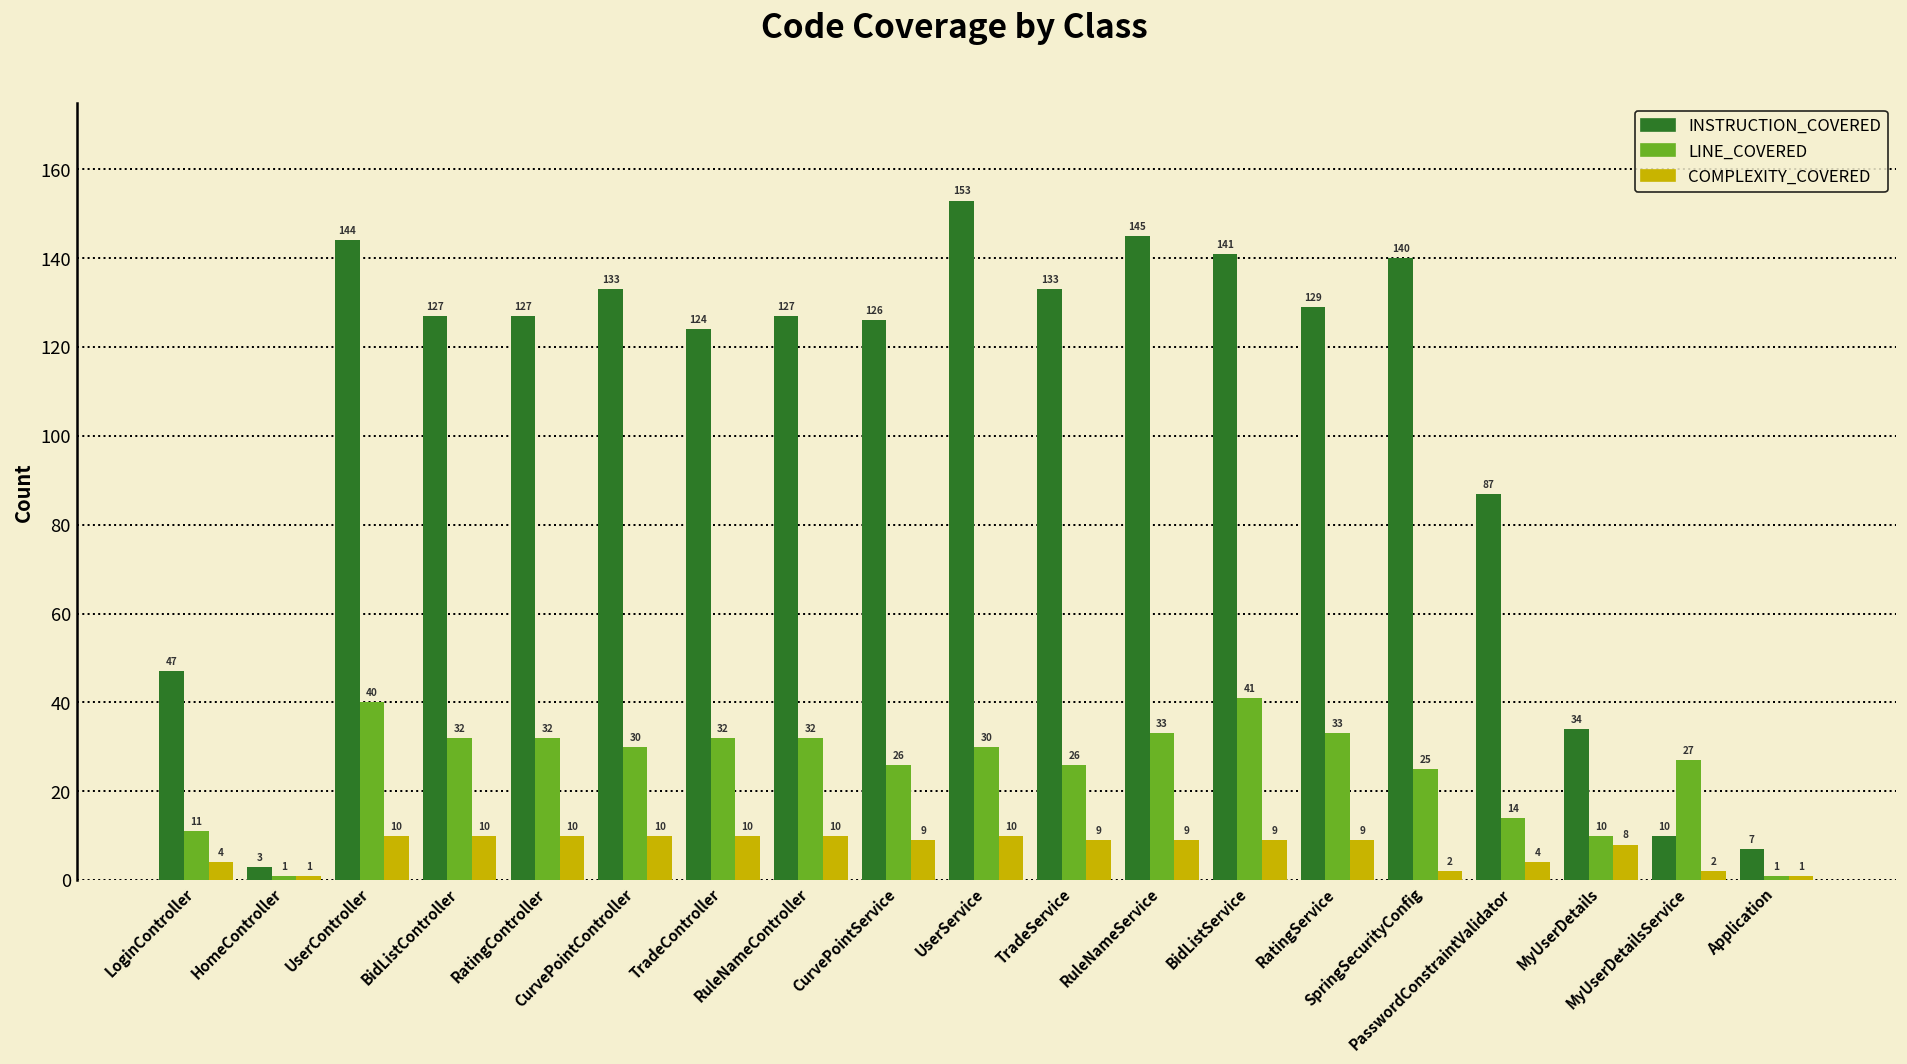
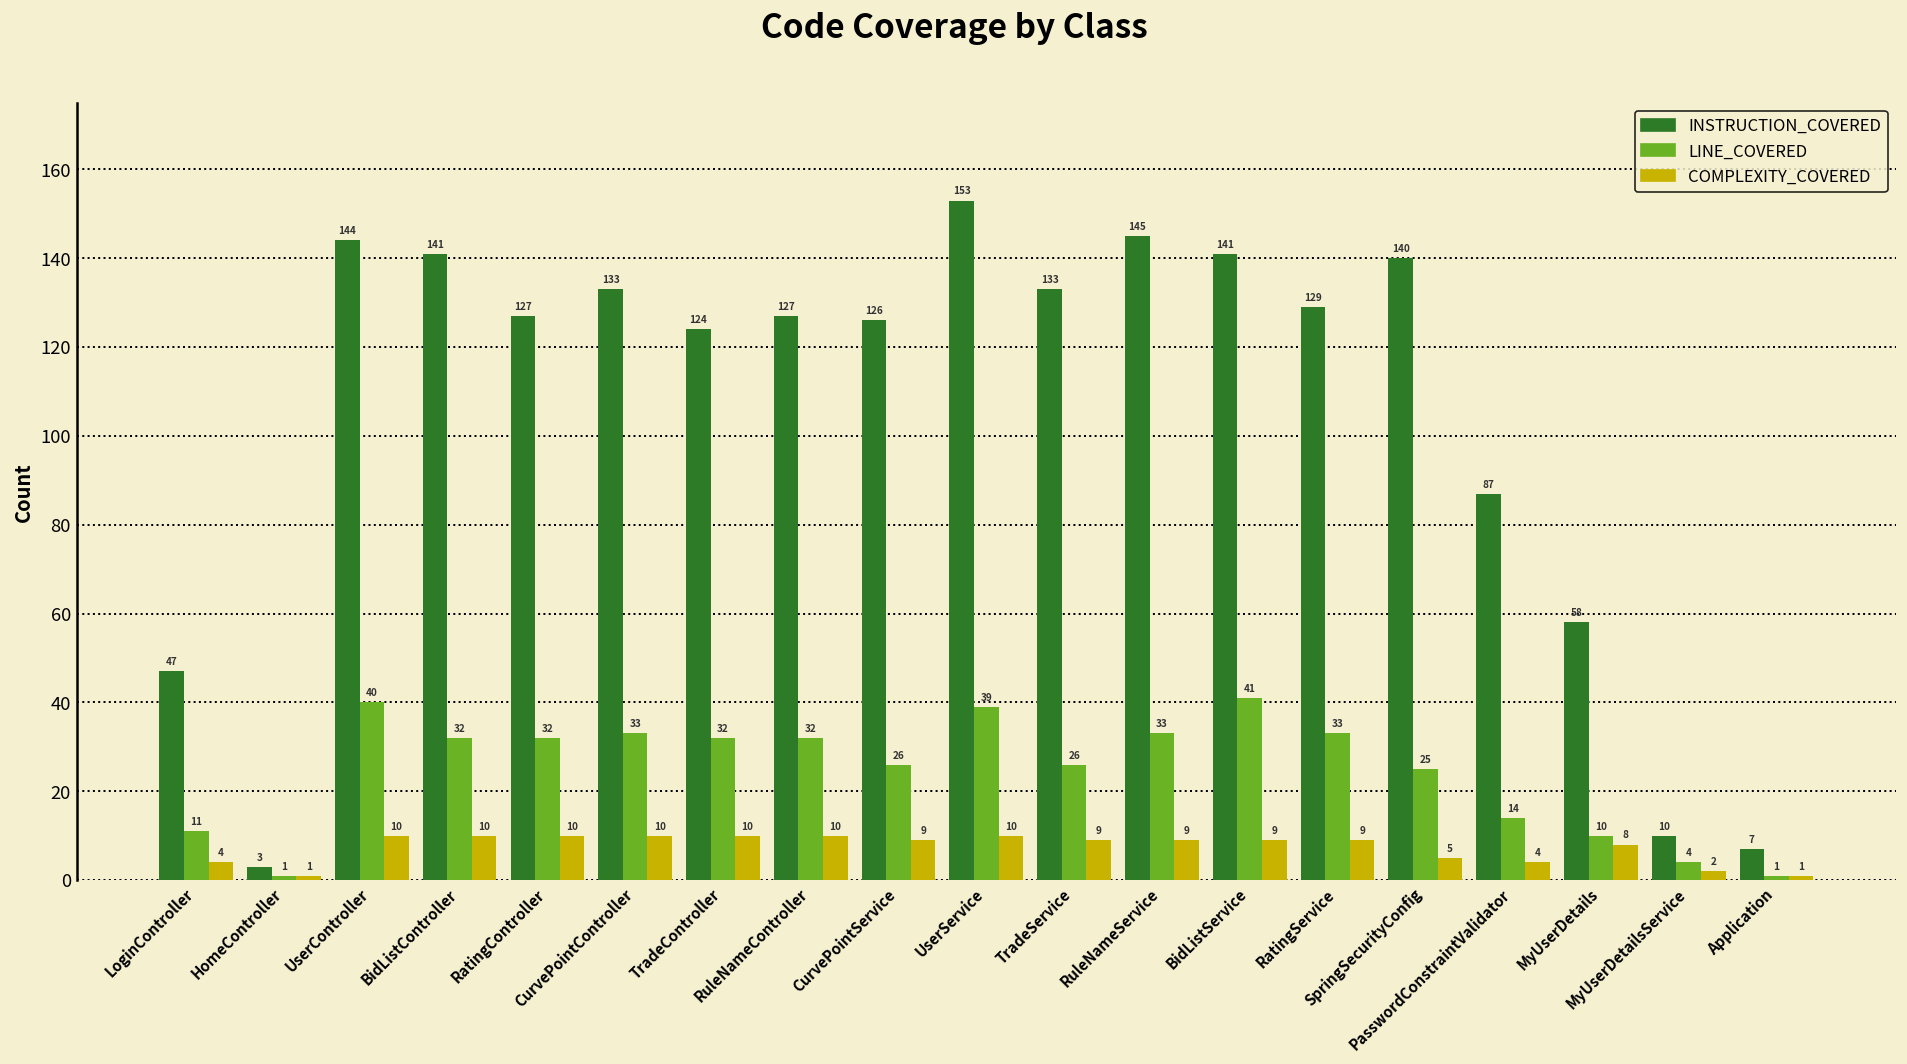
INSTRUCTION_COVERED, BidListController: 127 -> 141
LINE_COVERED, CurvePointController: 30 -> 33
LINE_COVERED, UserService: 30 -> 39
COMPLEXITY_COVERED, SpringSecurityConfig: 2 -> 5
INSTRUCTION_COVERED, MyUserDetails: 34 -> 58
LINE_COVERED, MyUserDetailsService: 27 -> 4
